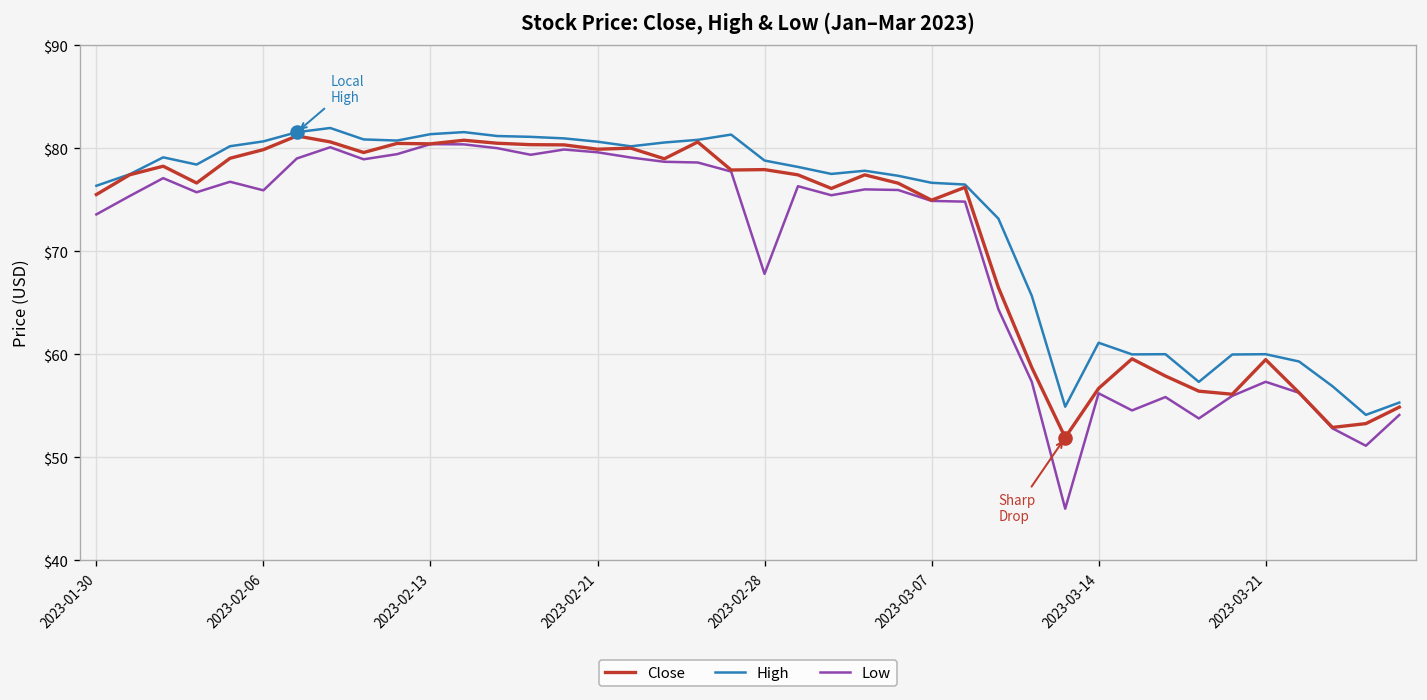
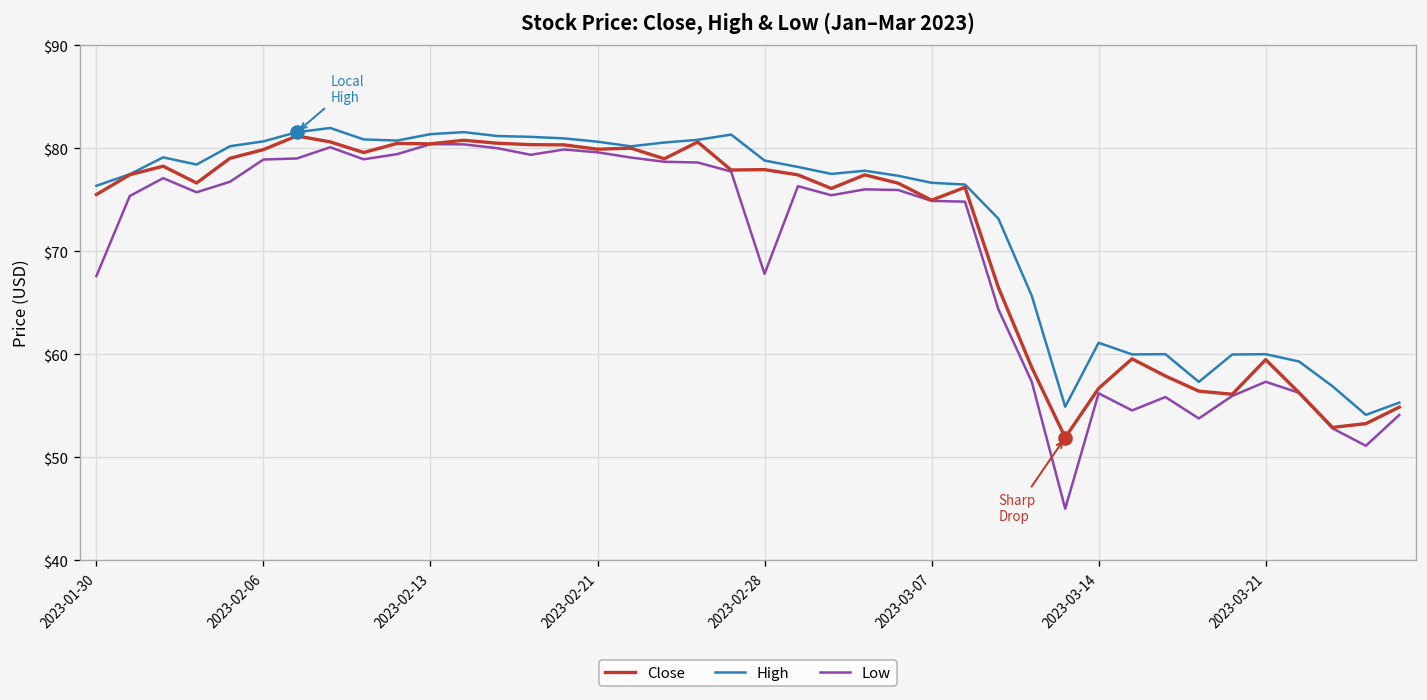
Low, 2023-01-30: $74 -> $68
Low, 2023-02-06: $76 -> $79
